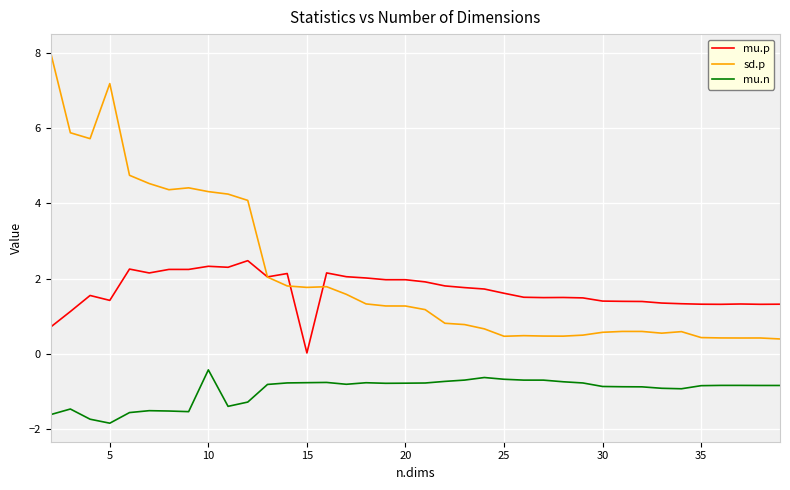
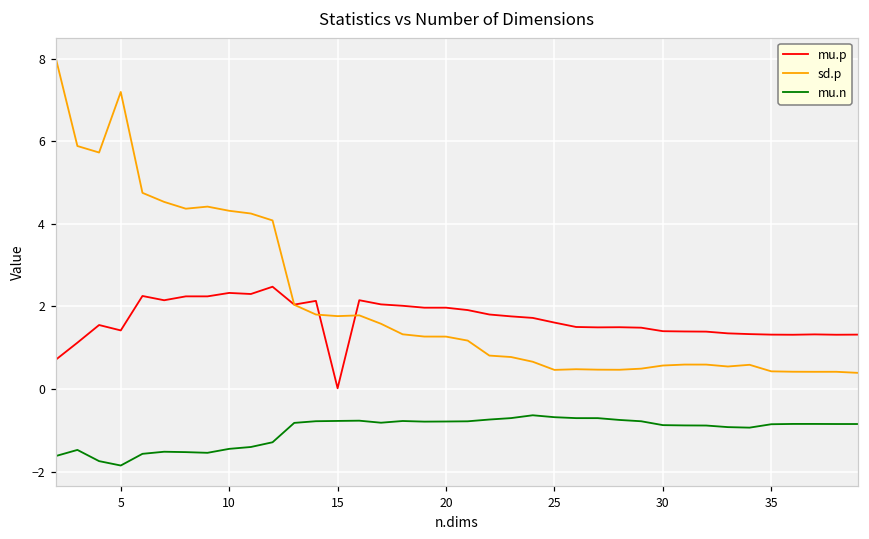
mu.n, 10: -0.4 -> -1.4
